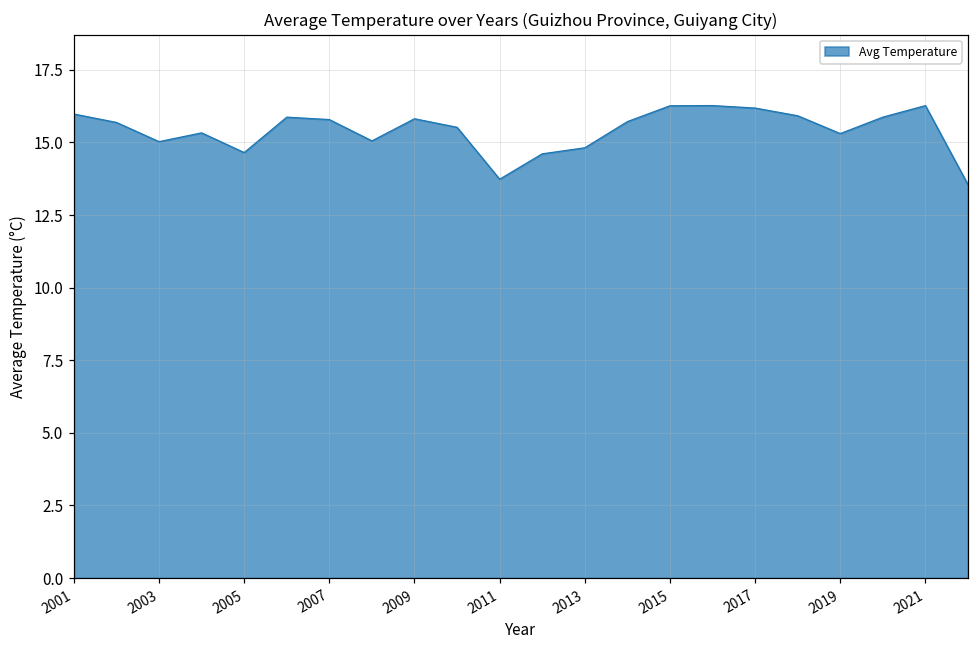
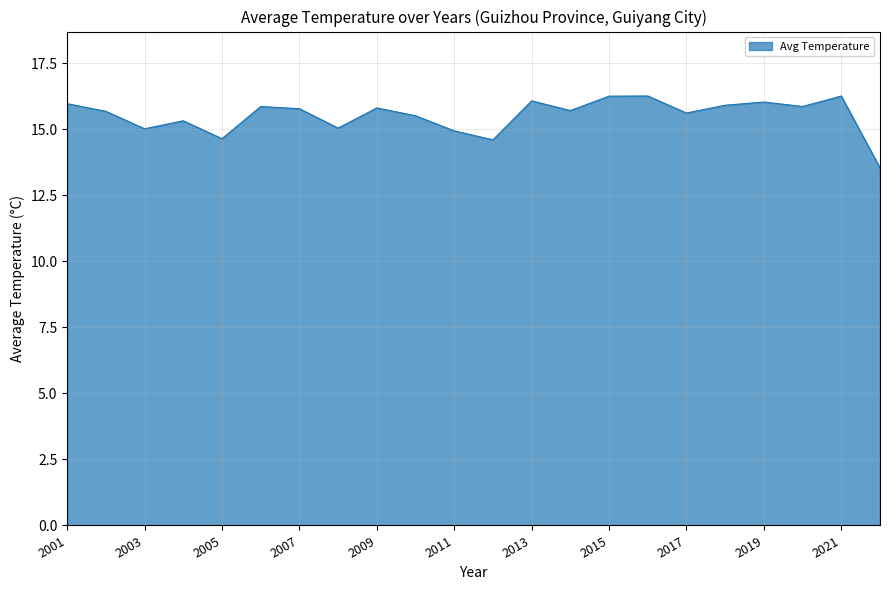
2011: 13.7 -> 14.9
2013: 14.8 -> 16.1
2017: 16.2 -> 15.6
2019: 15.3 -> 16.0
